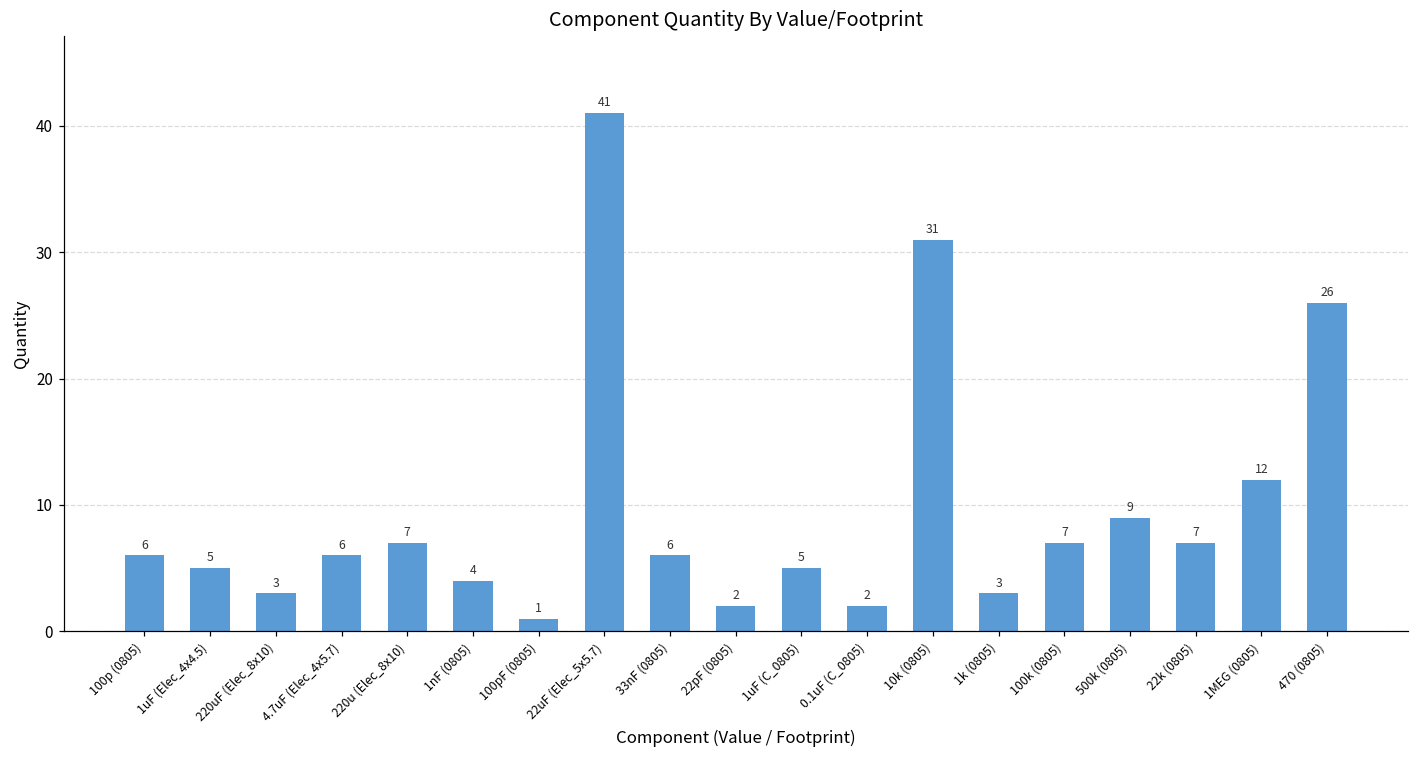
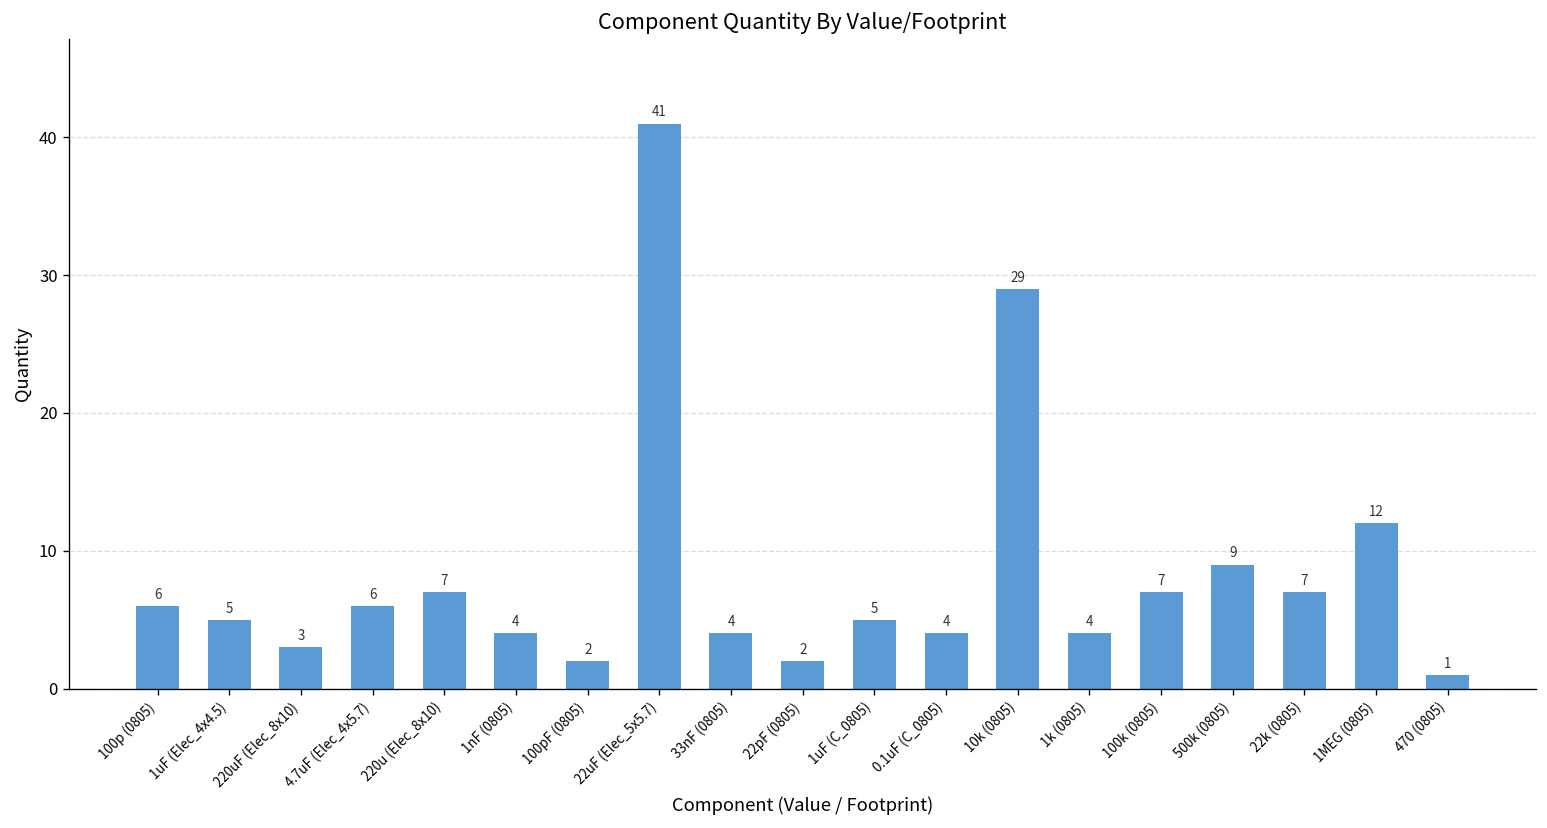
100pF (0805): 1 -> 2
33nF (0805): 6 -> 4
0.1uF (C_0805): 2 -> 4
10k (0805): 31 -> 29
1k (0805): 3 -> 4
470 (0805): 26 -> 1
